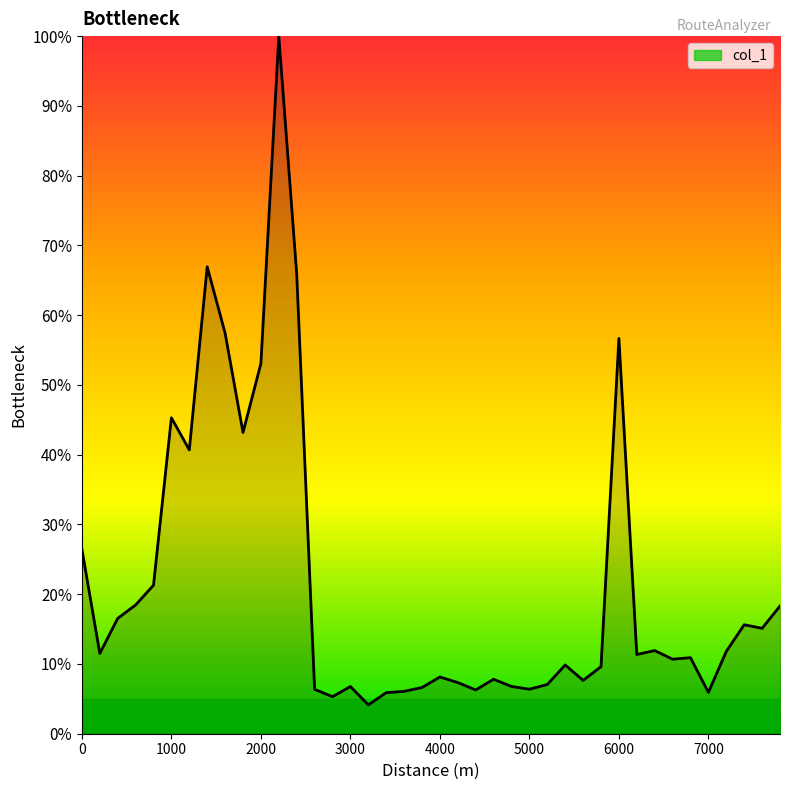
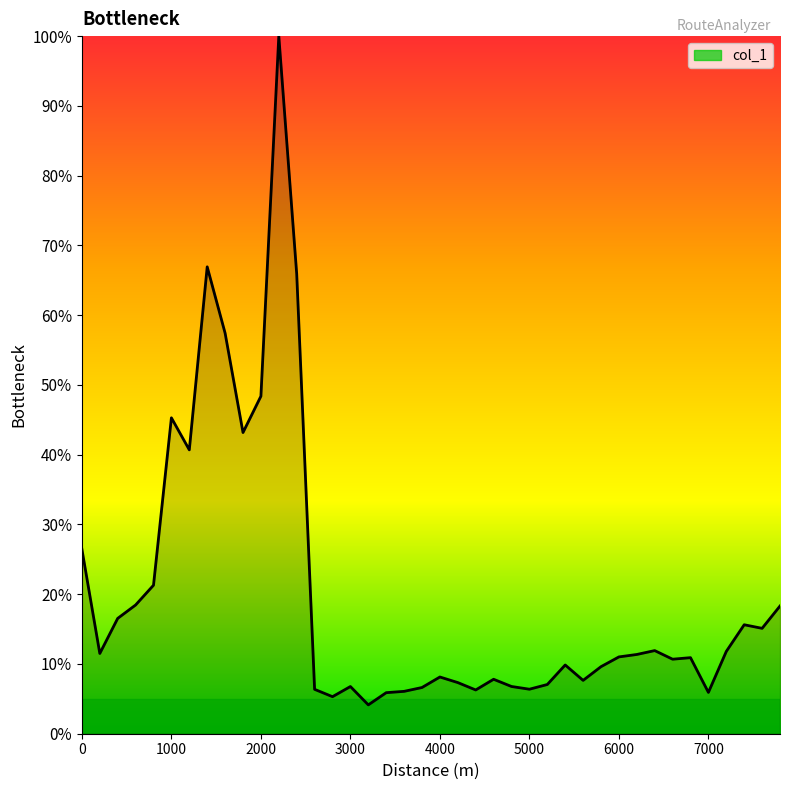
2000: 53% -> 48%
6000: 57% -> 11%
